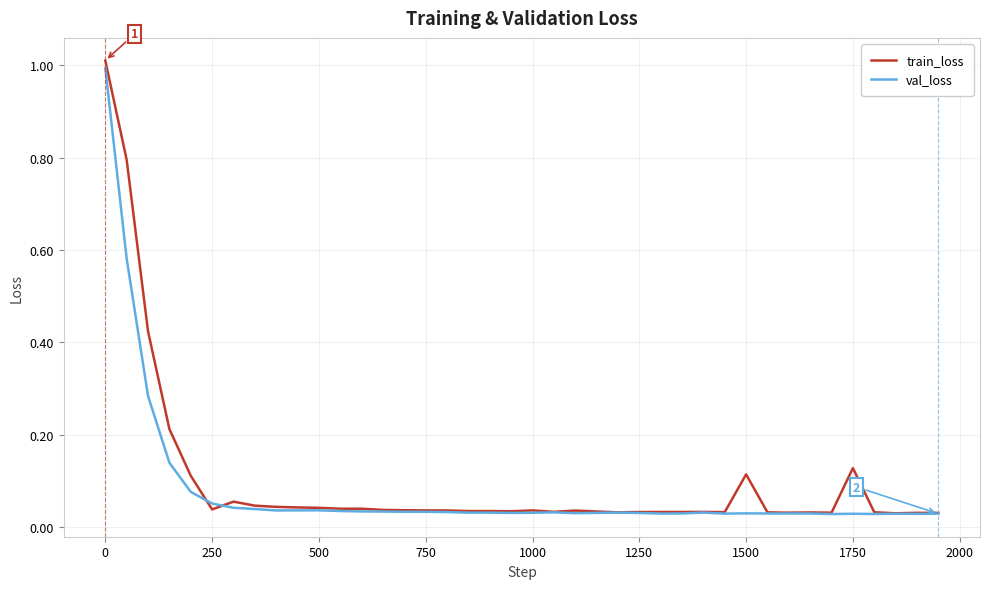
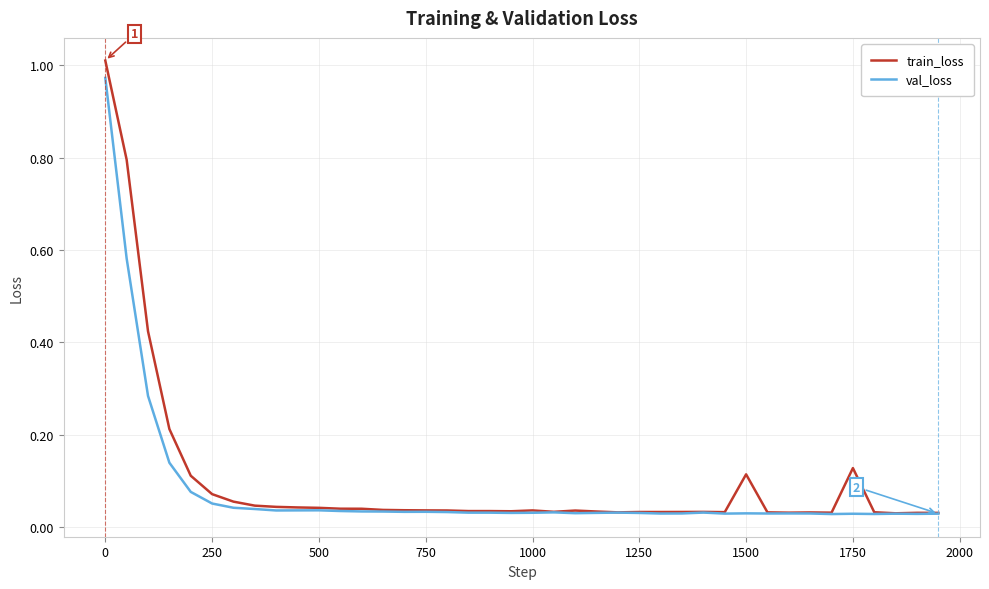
val_loss, 0: 0.99 -> 0.97
train_loss, 250: 0.04 -> 0.07
